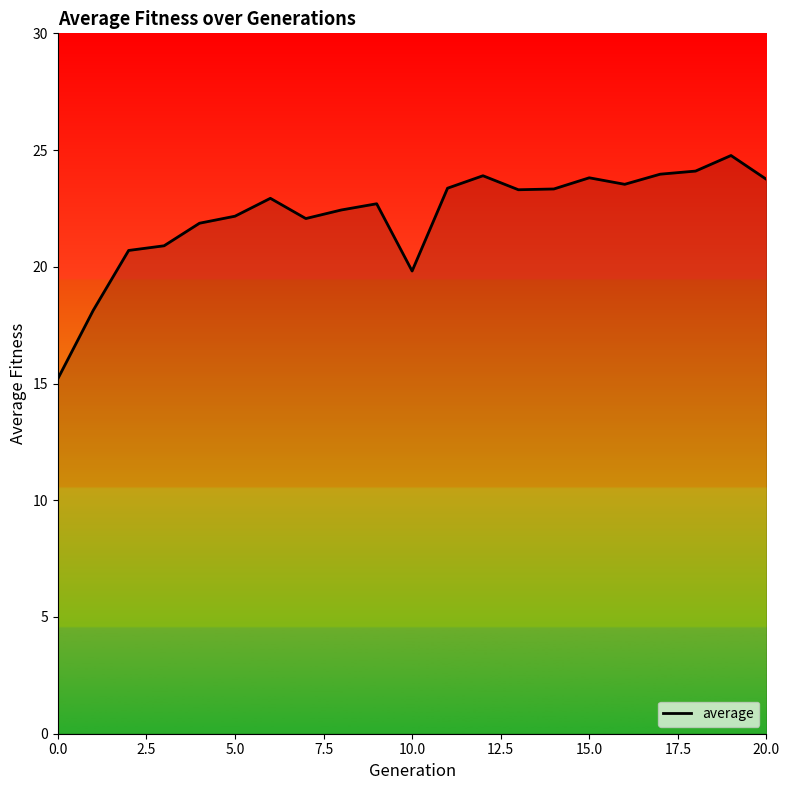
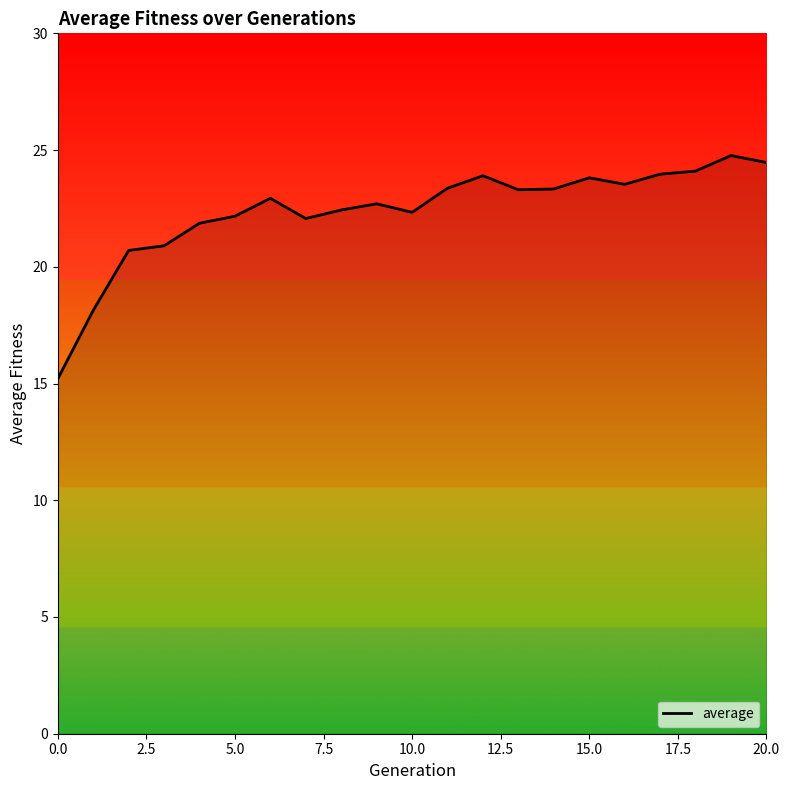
10.0: 19.8 -> 22.3
20.0: 23.7 -> 24.5
